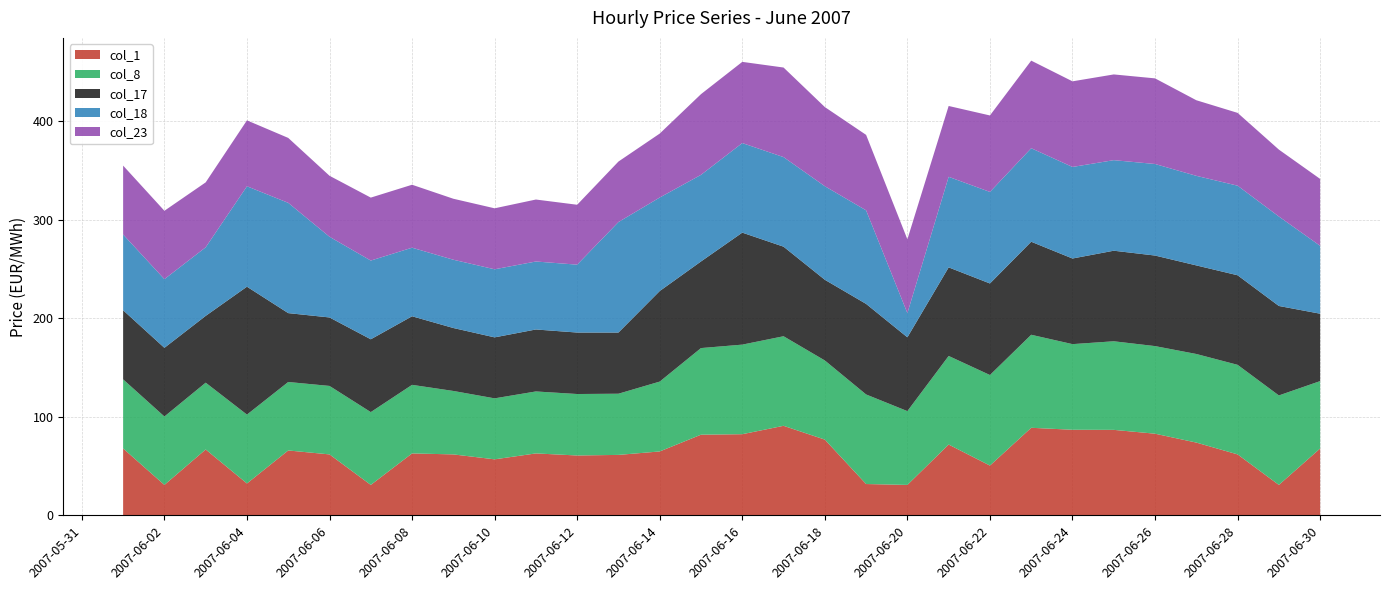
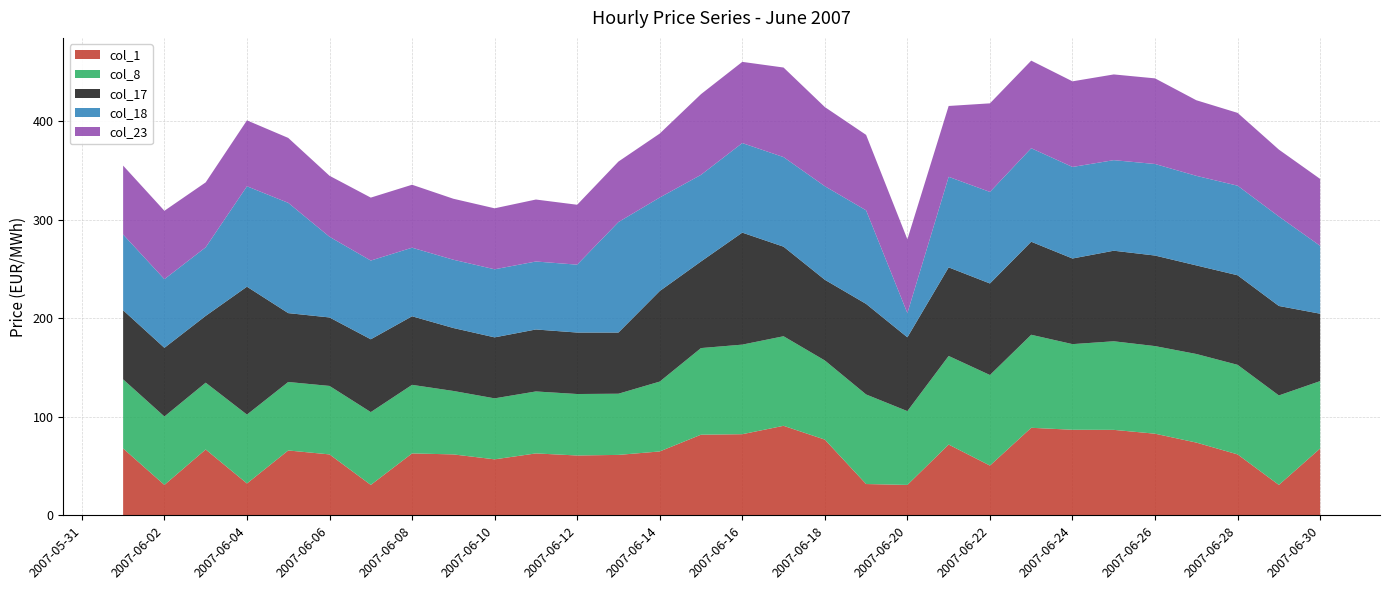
col_23, 2007-06-22: 80 -> 90
